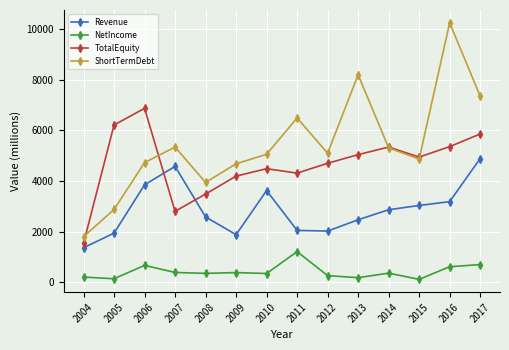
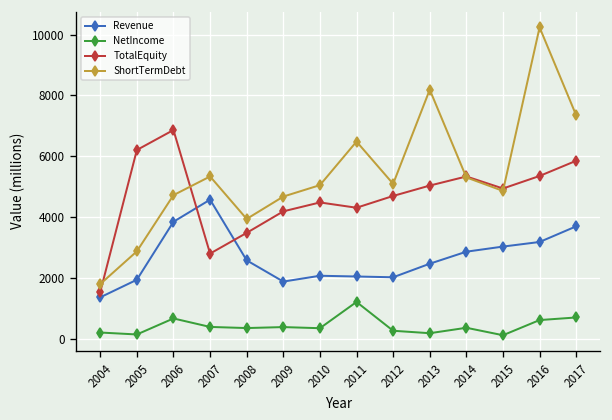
Revenue, 2010: 3600 -> 2100
Revenue, 2017: 4900 -> 3700
